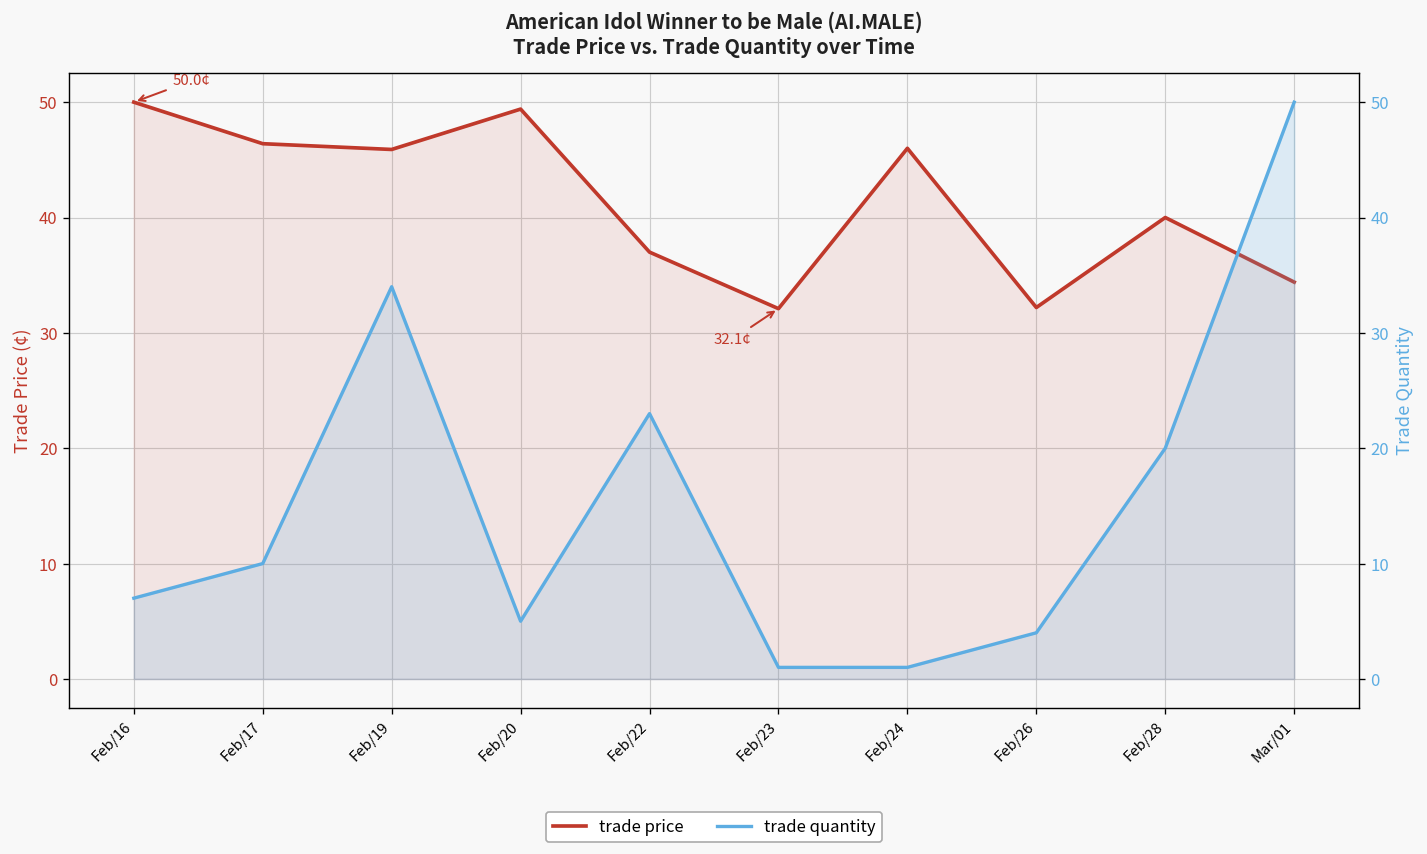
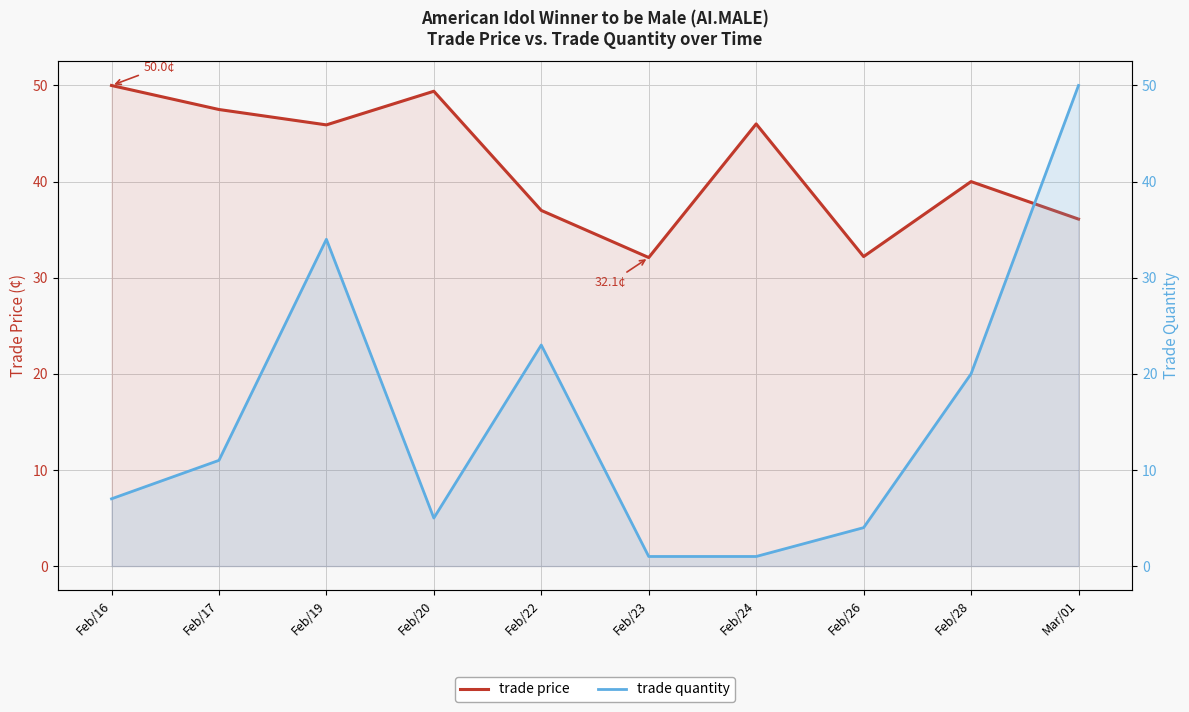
trade price, Feb/17: 46 -> 48
trade price, Mar/01: 34 -> 36
trade quantity, Feb/17: 10 -> 11
